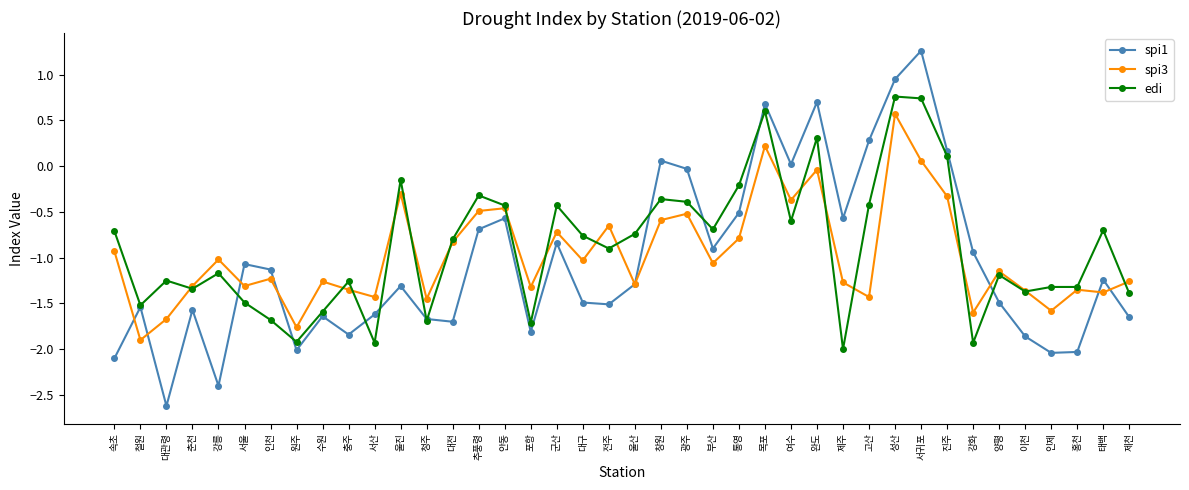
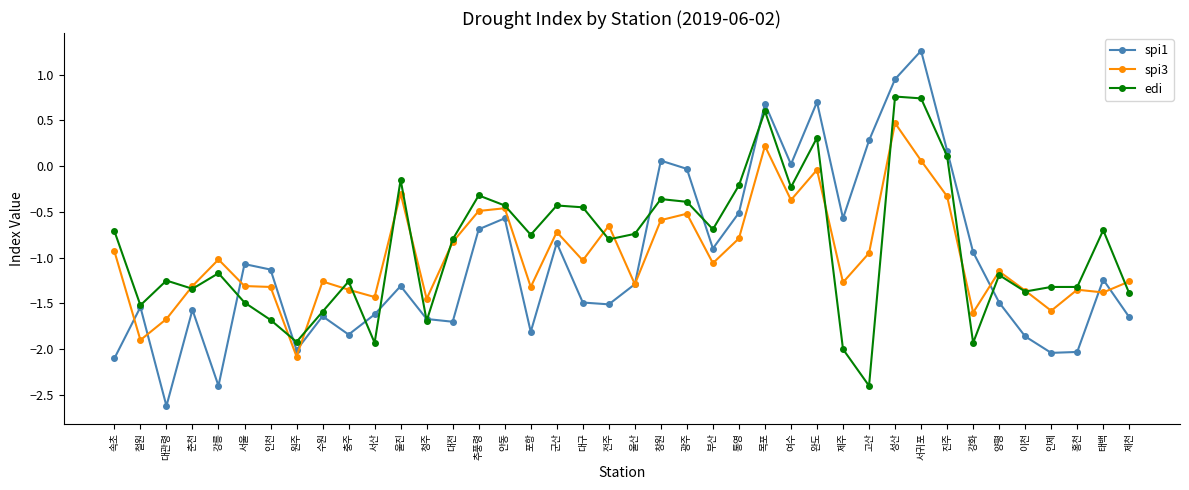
spi3, 인천: -1.2 -> -1.3
spi3, 원주: -1.8 -> -2.1
edi, 포항: -1.7 -> -0.8
edi, 대구: -0.8 -> -0.5
edi, 전주: -0.9 -> -0.8
edi, 여수: -0.6 -> -0.2
spi3, 고산: -1.4 -> -1.0
edi, 고산: -0.4 -> -2.4
spi3, 성산: 0.6 -> 0.5
